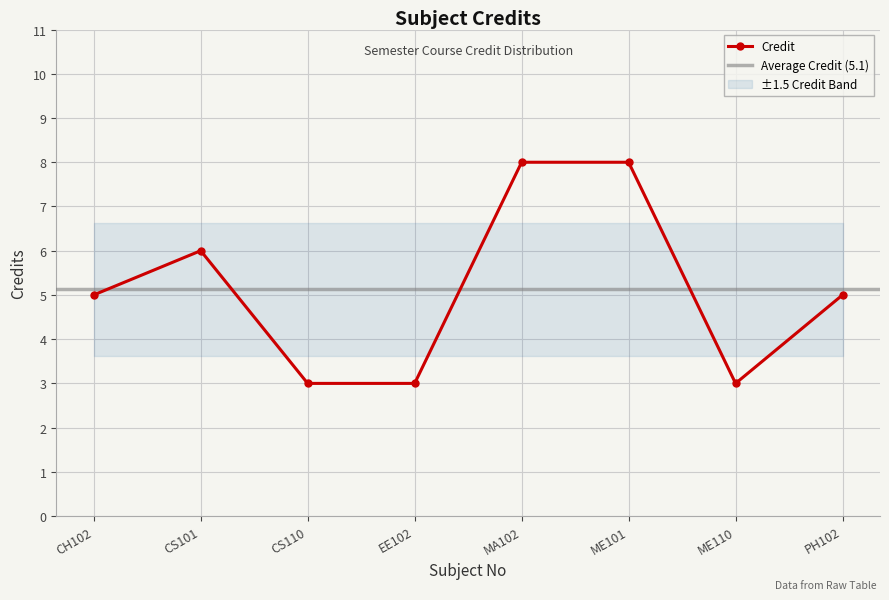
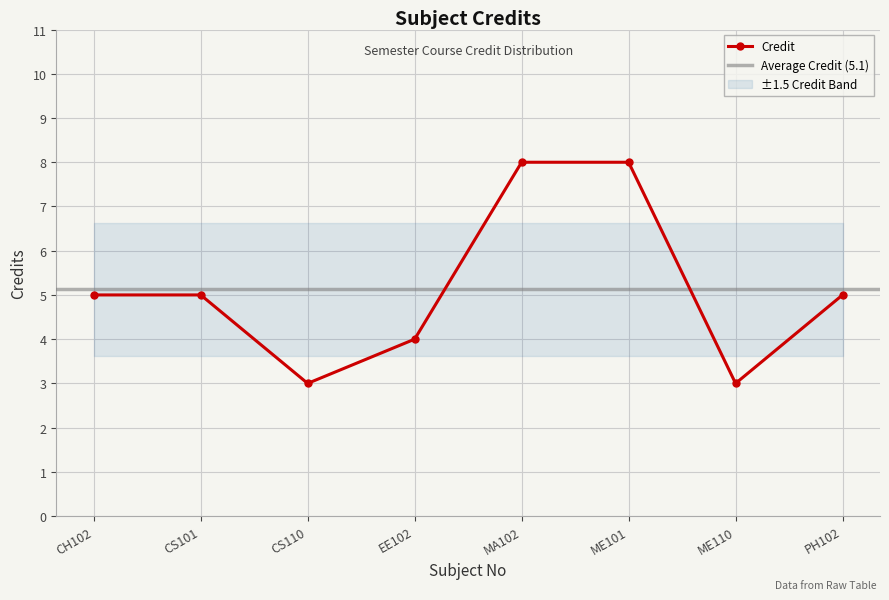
Credit, CS101: 6 -> 5
Credit, EE102: 3 -> 4
